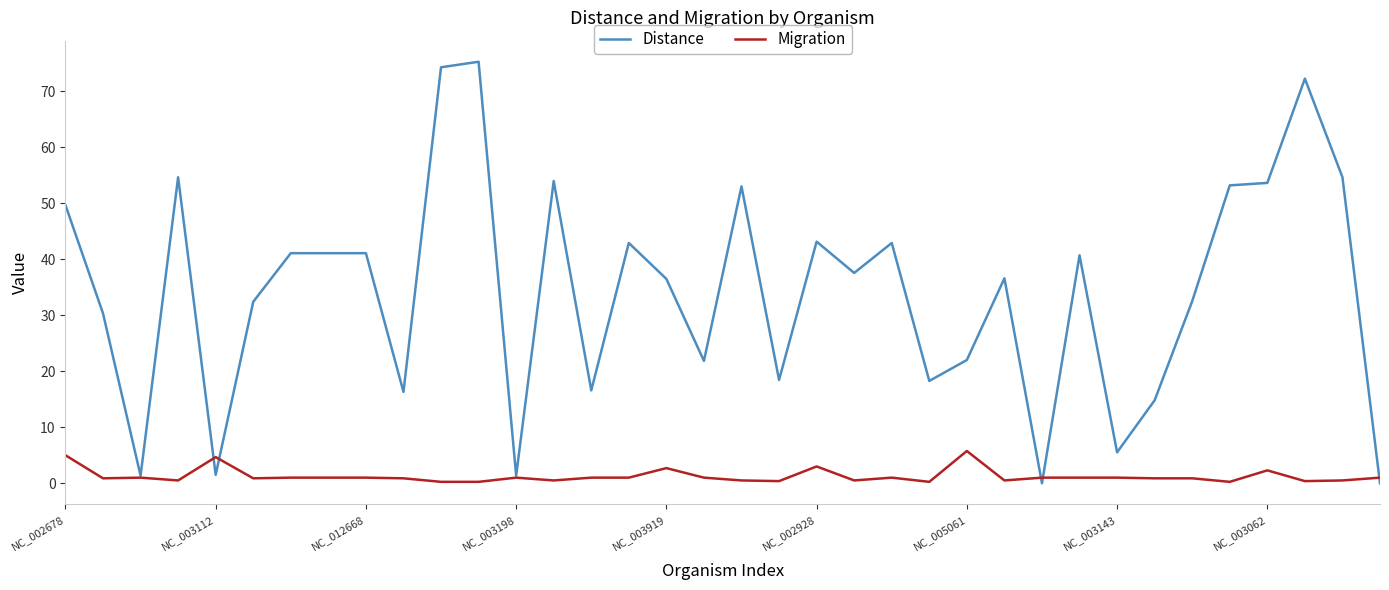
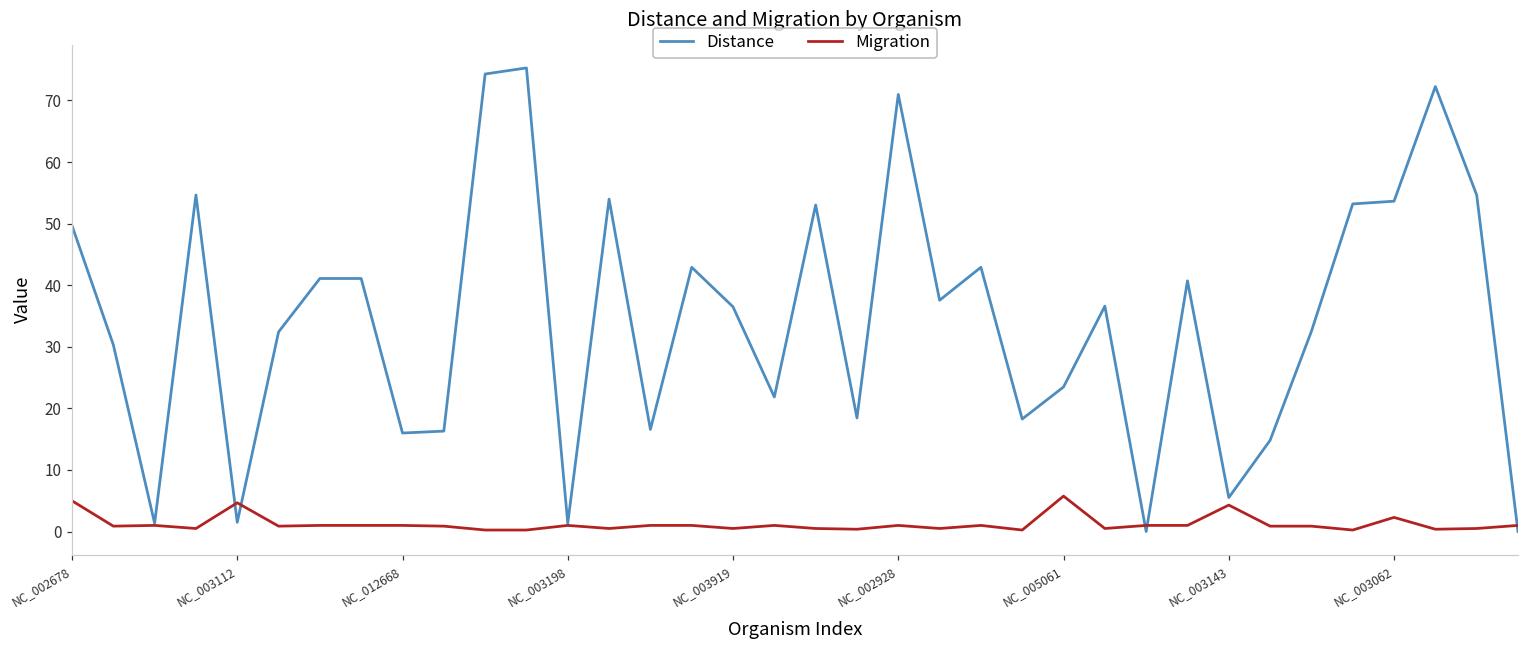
Distance, NC_012668: 41 -> 16
Migration, NC_003919: 3 -> 1
Distance, NC_002928: 43 -> 71
Migration, NC_002928: 3 -> 1
Distance, NC_005061: 22 -> 23
Migration, NC_003143: 1 -> 4
